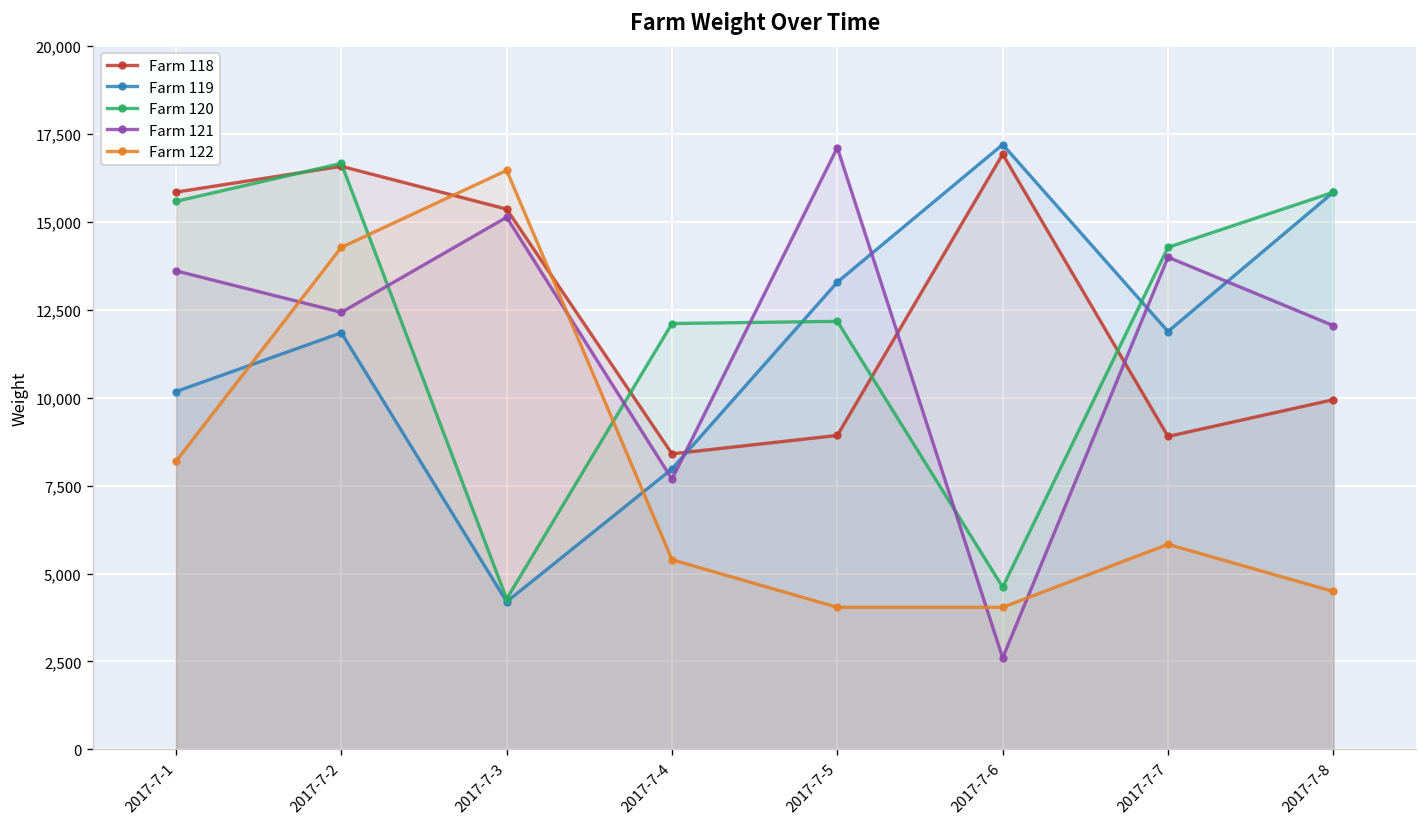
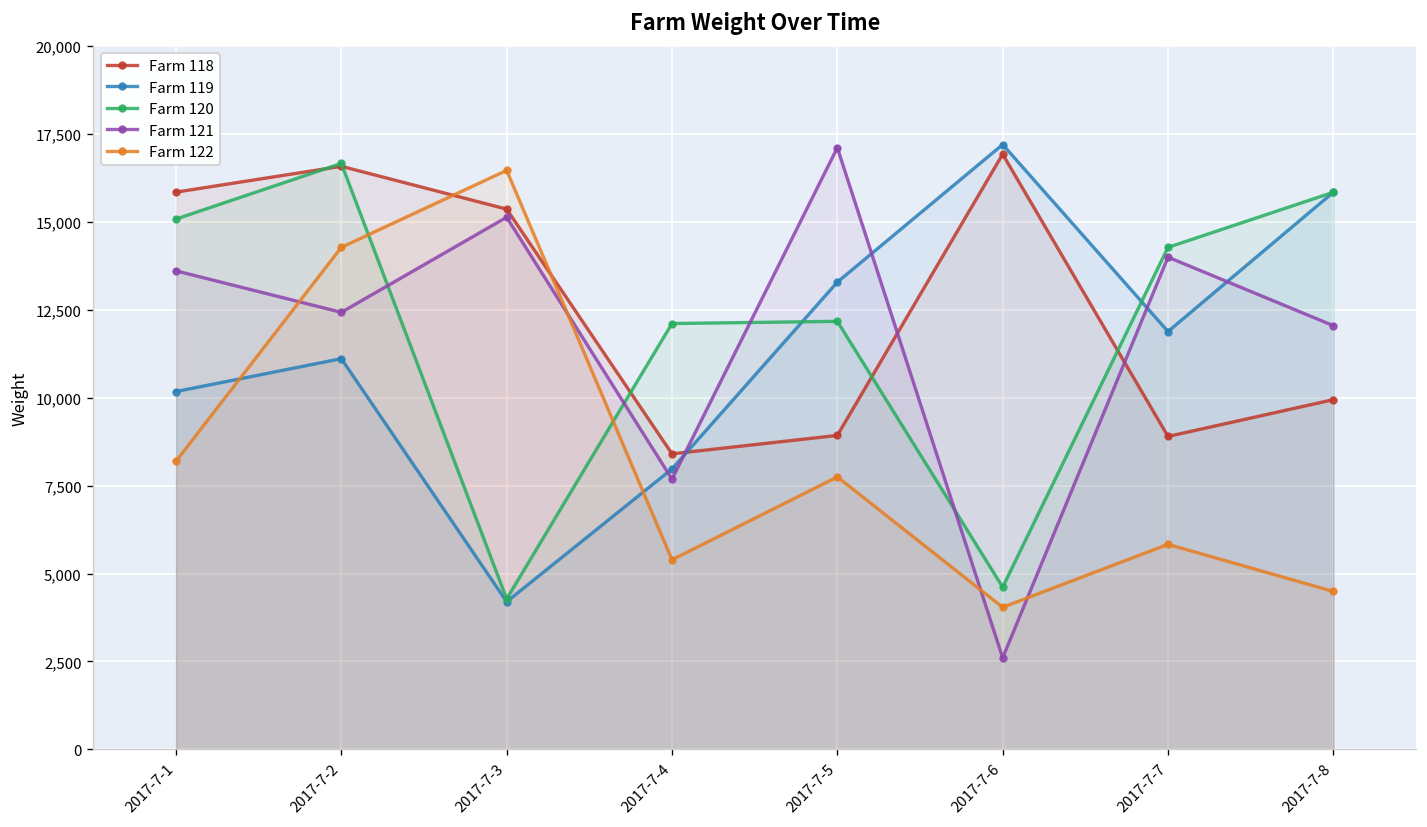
Farm 120, 2017-7-1: 15,600 -> 15,100
Farm 119, 2017-7-2: 11,800 -> 11,100
Farm 122, 2017-7-5: 4,000 -> 7,700
